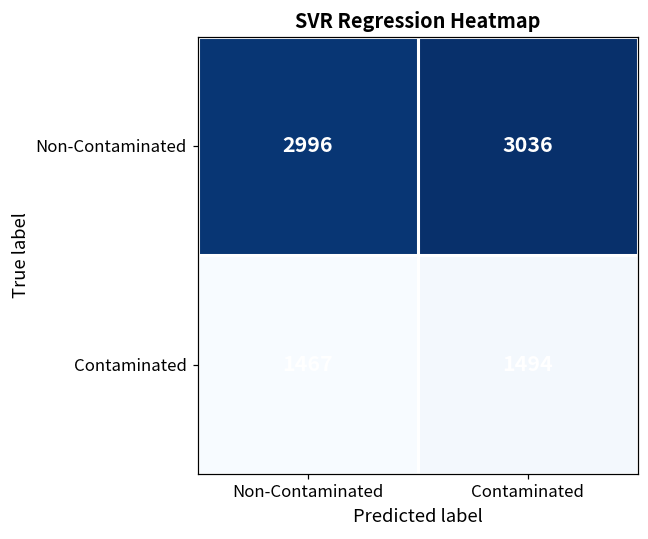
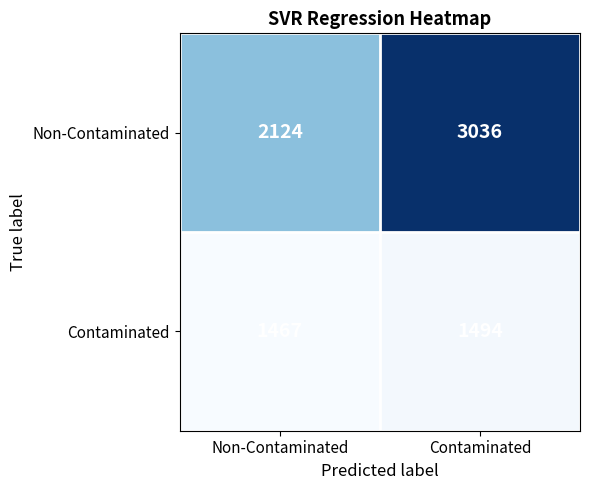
Non-Contaminated, Non-Contaminated: 2996 -> 2124
